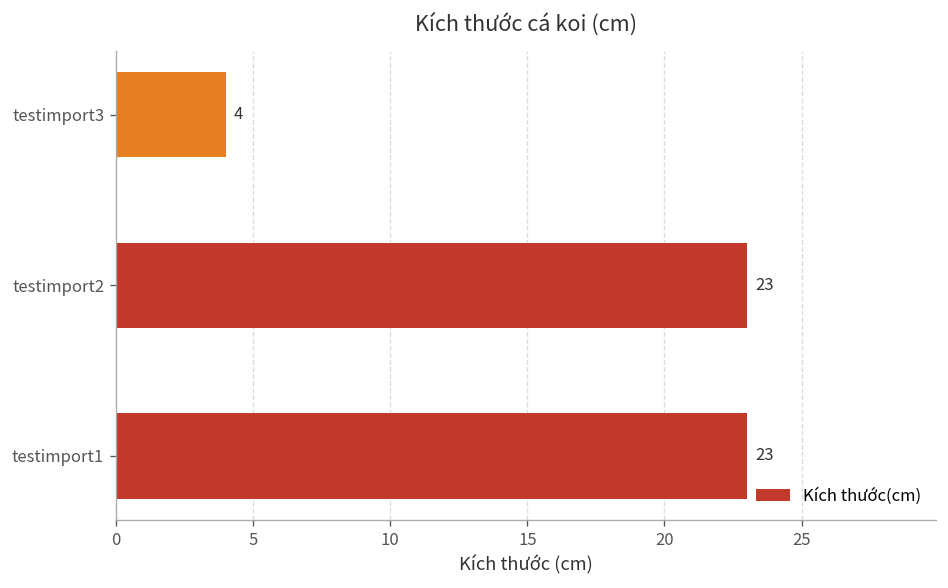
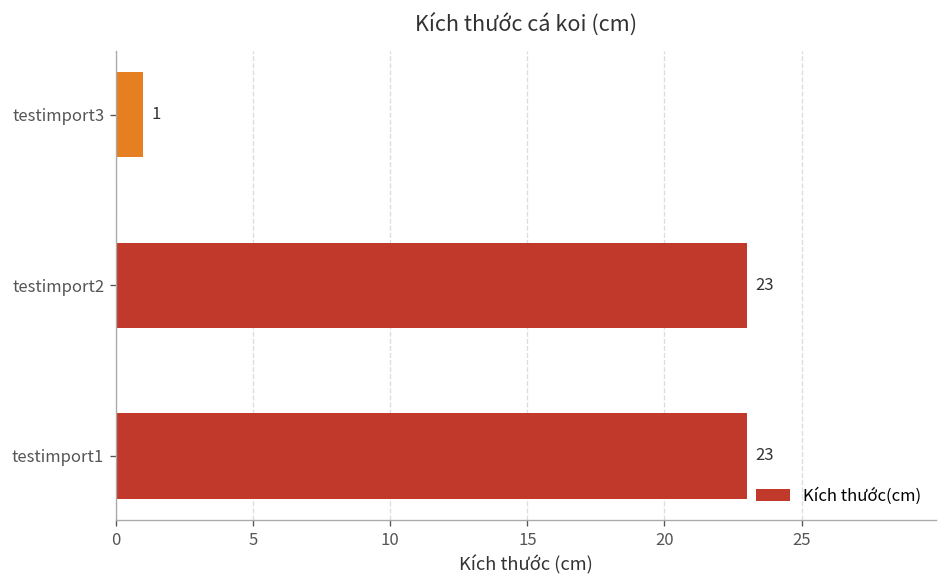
testimport3: 4 -> 1
